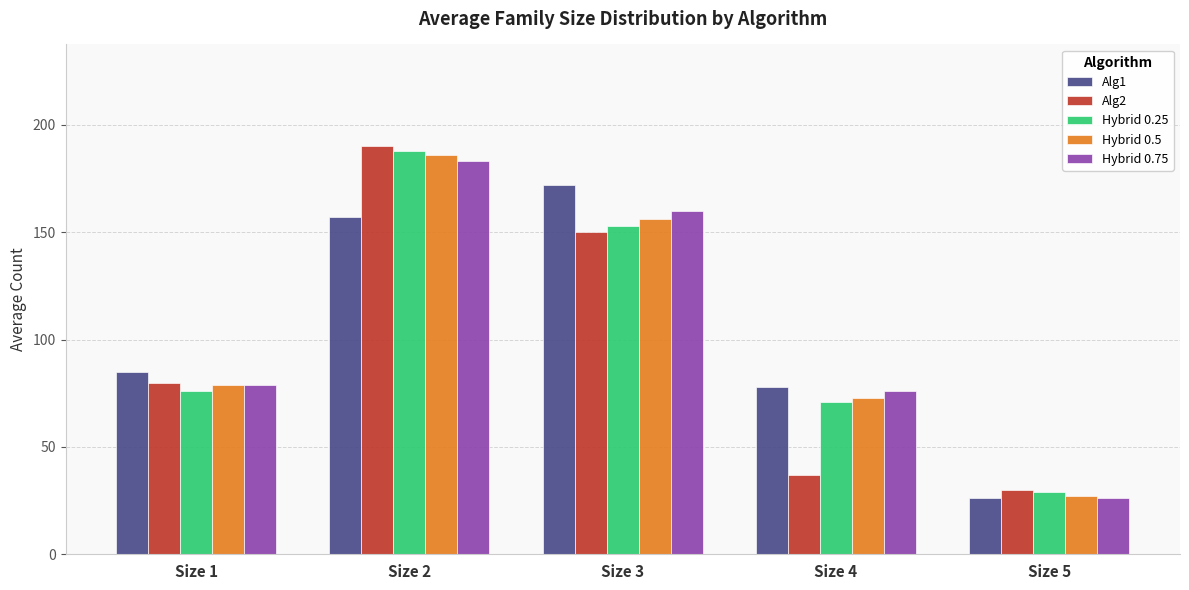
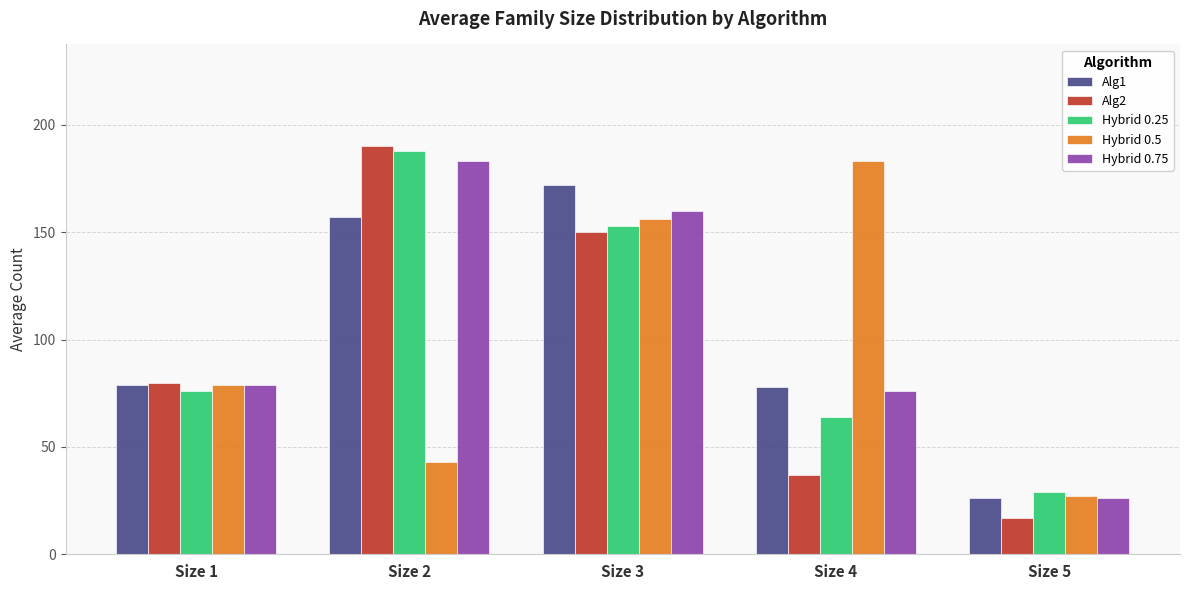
Alg1, Size 1: 85 -> 79
Hybrid 0.5, Size 2: 186 -> 43
Hybrid 0.25, Size 4: 71 -> 64
Hybrid 0.5, Size 4: 73 -> 183
Alg2, Size 5: 30 -> 17
